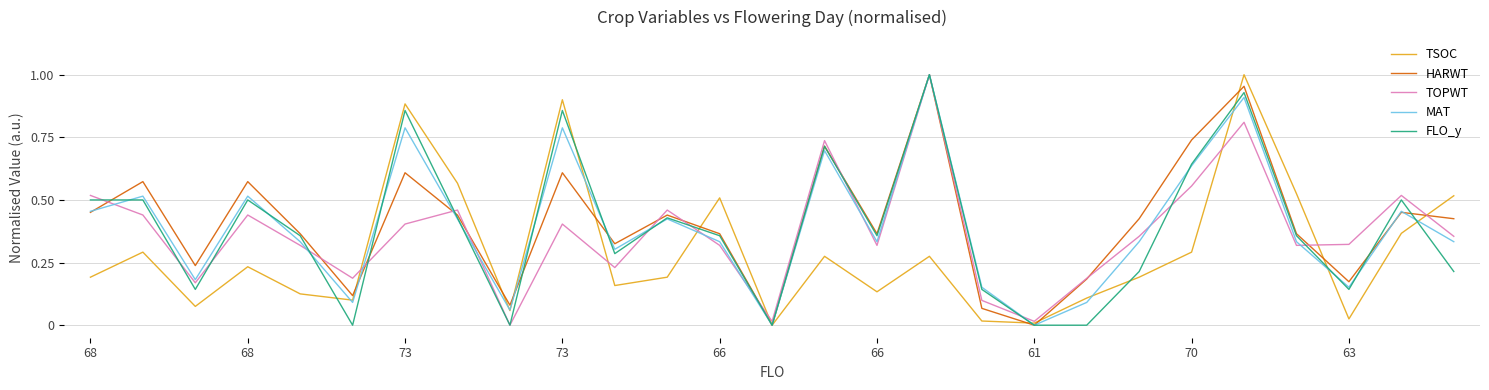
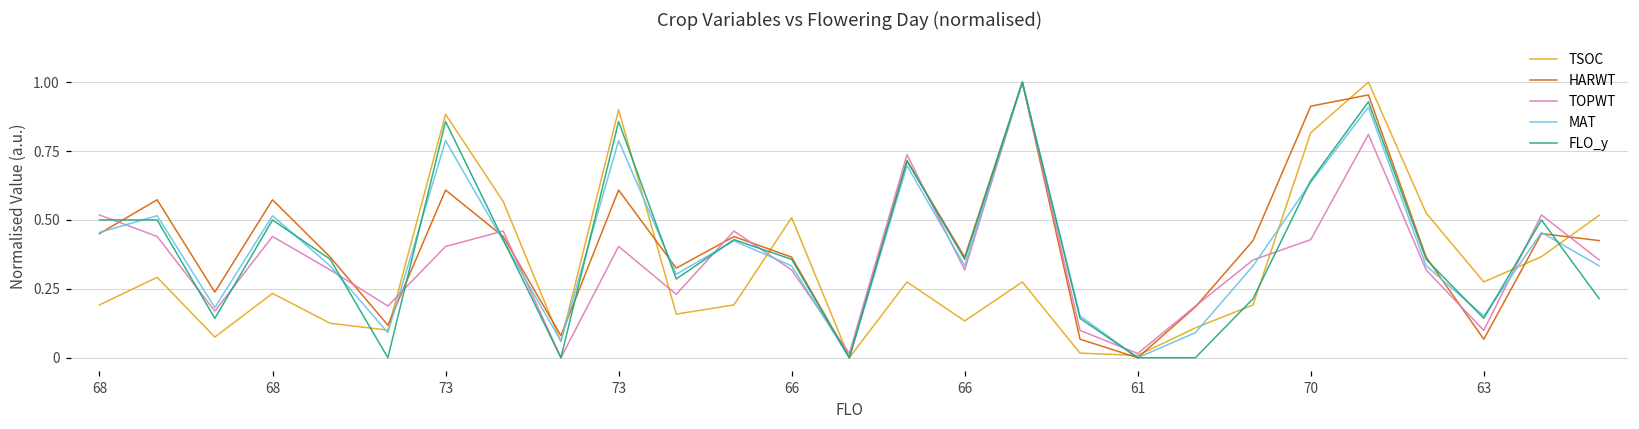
TSOC, 70: 0.29 -> 0.82
HARWT, 70: 0.74 -> 0.91
TOPWT, 70: 0.56 -> 0.43
TSOC, 63: 0.02 -> 0.27
HARWT, 63: 0.17 -> 0.07
TOPWT, 63: 0.32 -> 0.10
